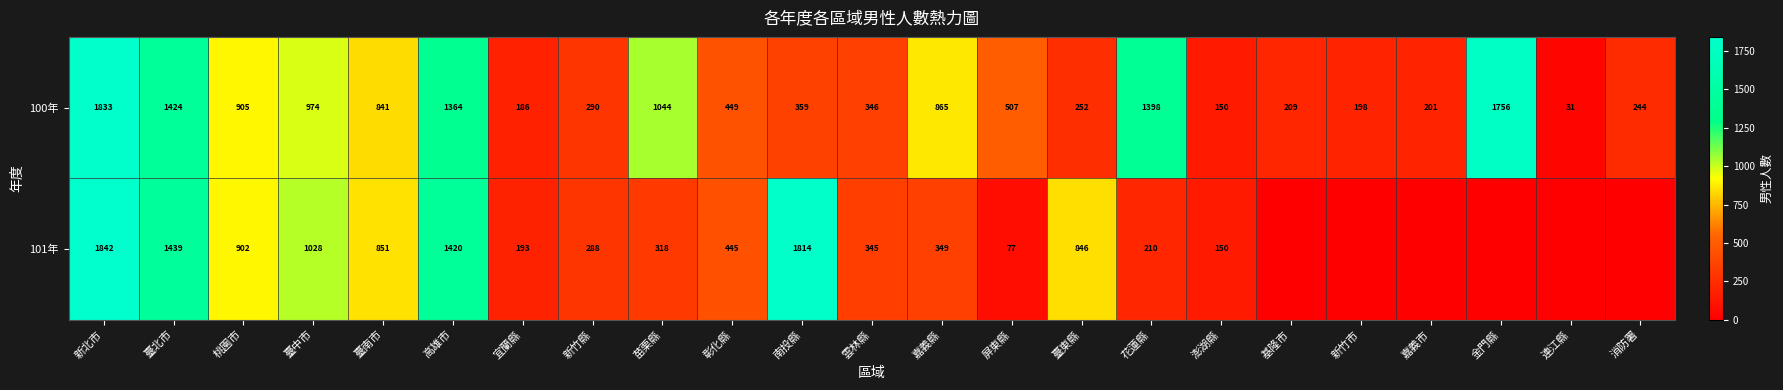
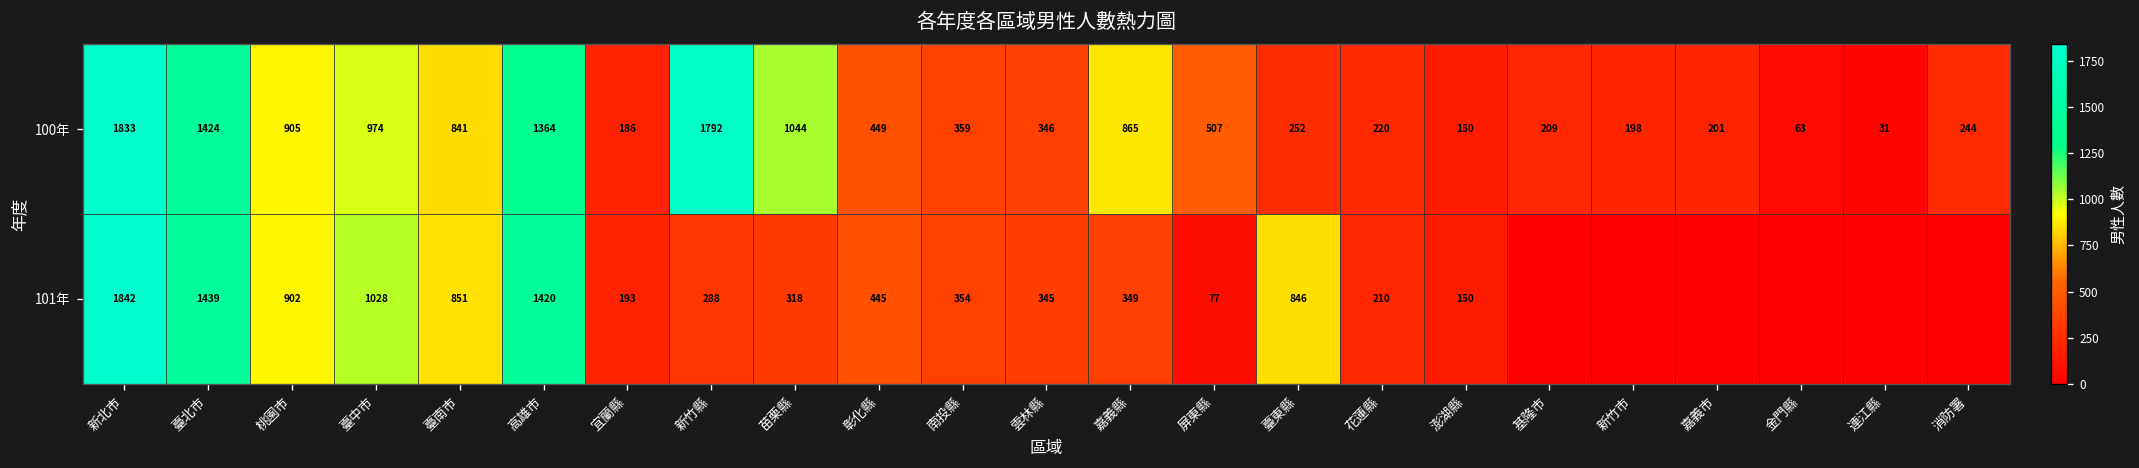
100年, 新竹縣: 290 -> 1792
100年, 花蓮縣: 1398 -> 220
100年, 金門縣: 1756 -> 63
101年, 南投縣: 1814 -> 354
